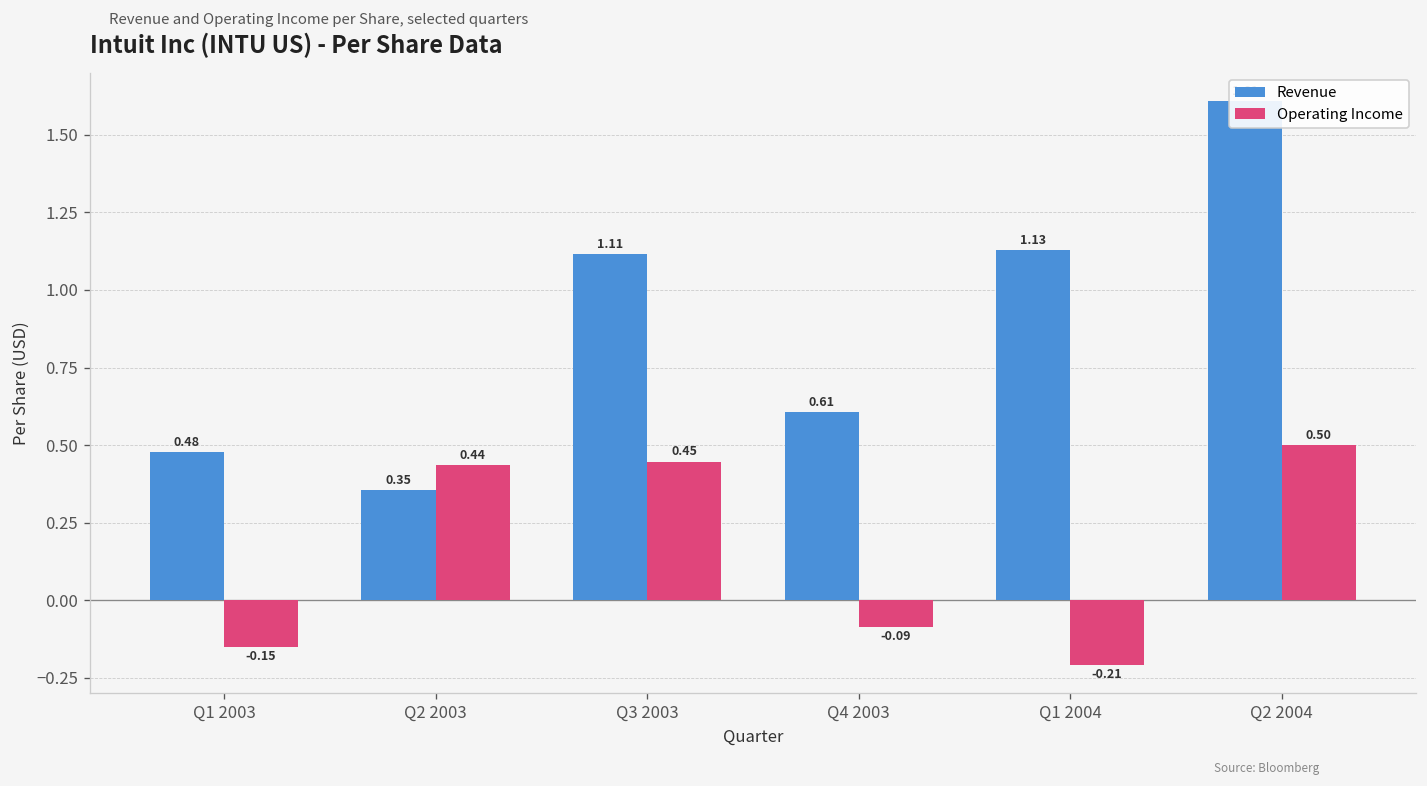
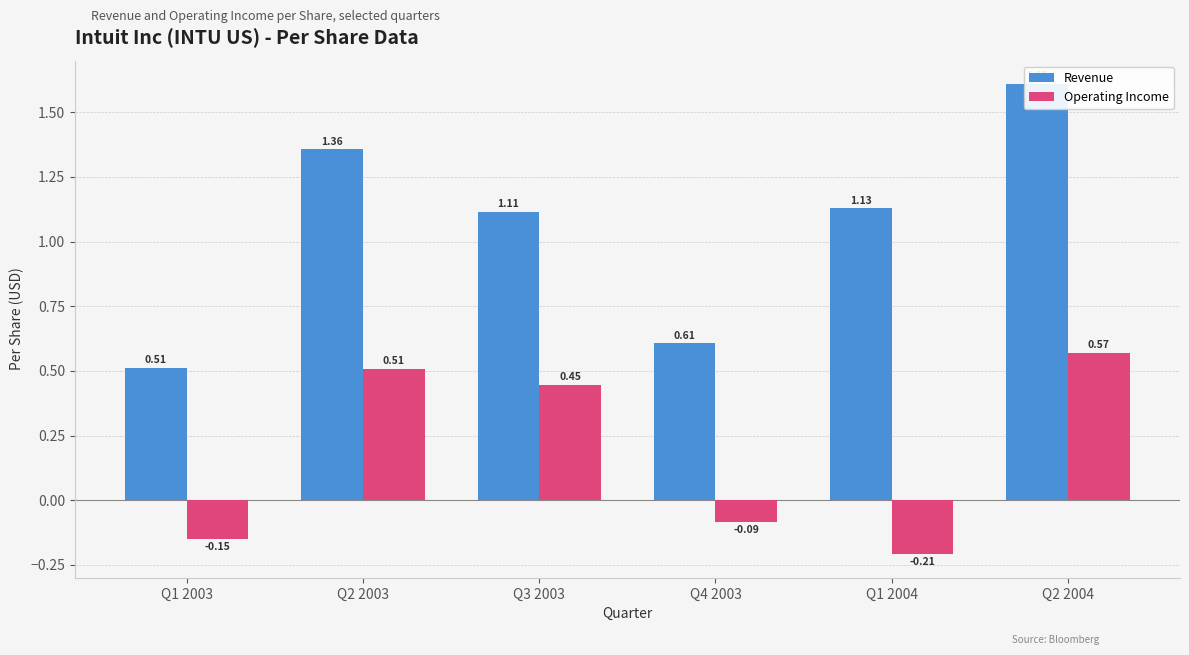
Revenue, Q1 2003: 0.48 -> 0.51
Revenue, Q2 2003: 0.35 -> 1.36
Operating Income, Q2 2003: 0.44 -> 0.51
Operating Income, Q2 2004: 0.50 -> 0.57
